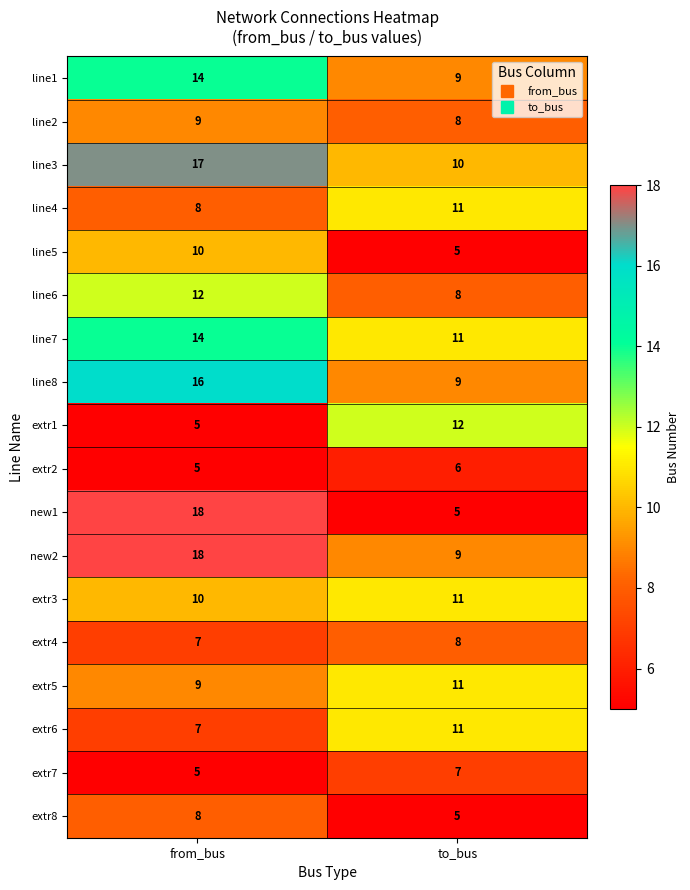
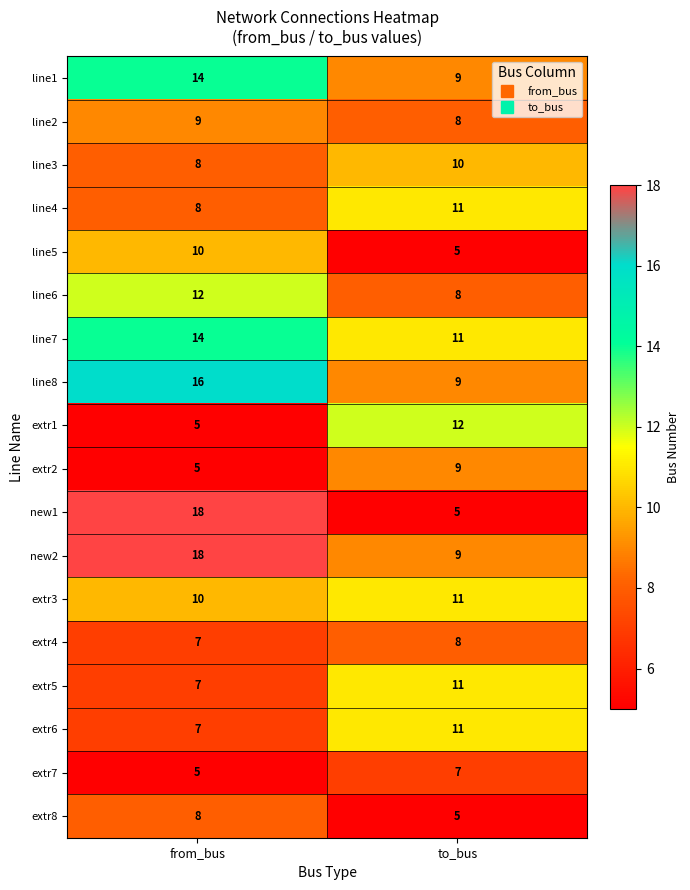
line3, from_bus: 17 -> 8
extr2, to_bus: 6 -> 9
extr5, from_bus: 9 -> 7
